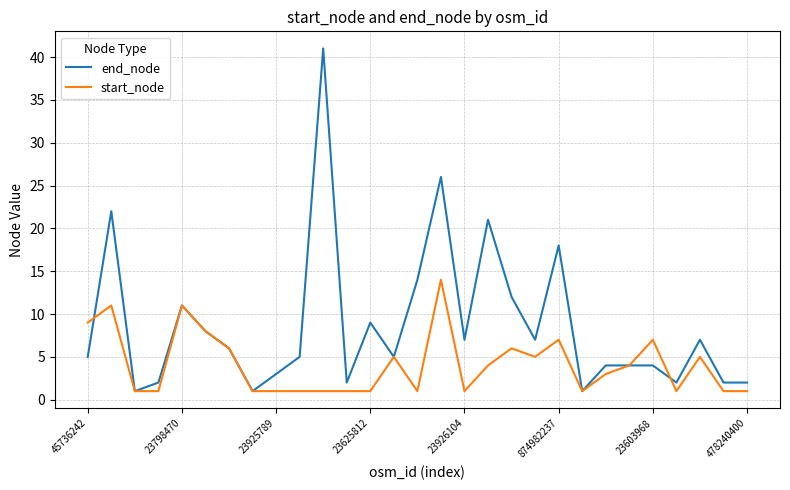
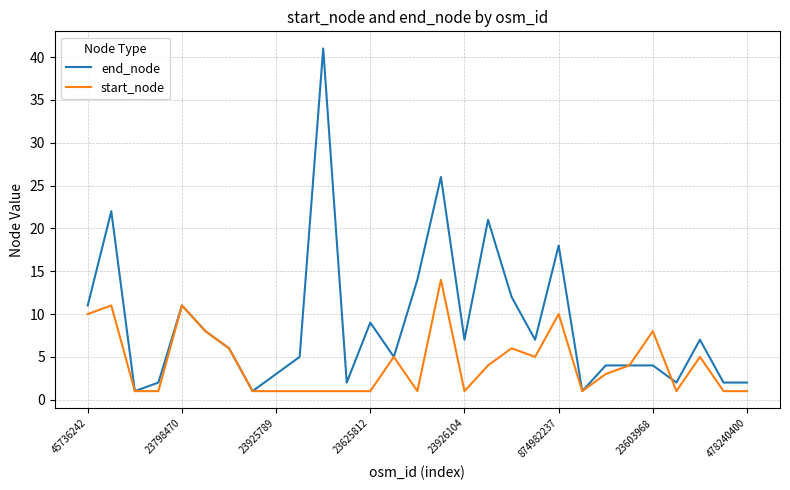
end_node, 45736242: 5 -> 11
start_node, 45736242: 9 -> 10
start_node, 874982237: 7 -> 10
start_node, 23603968: 7 -> 8
